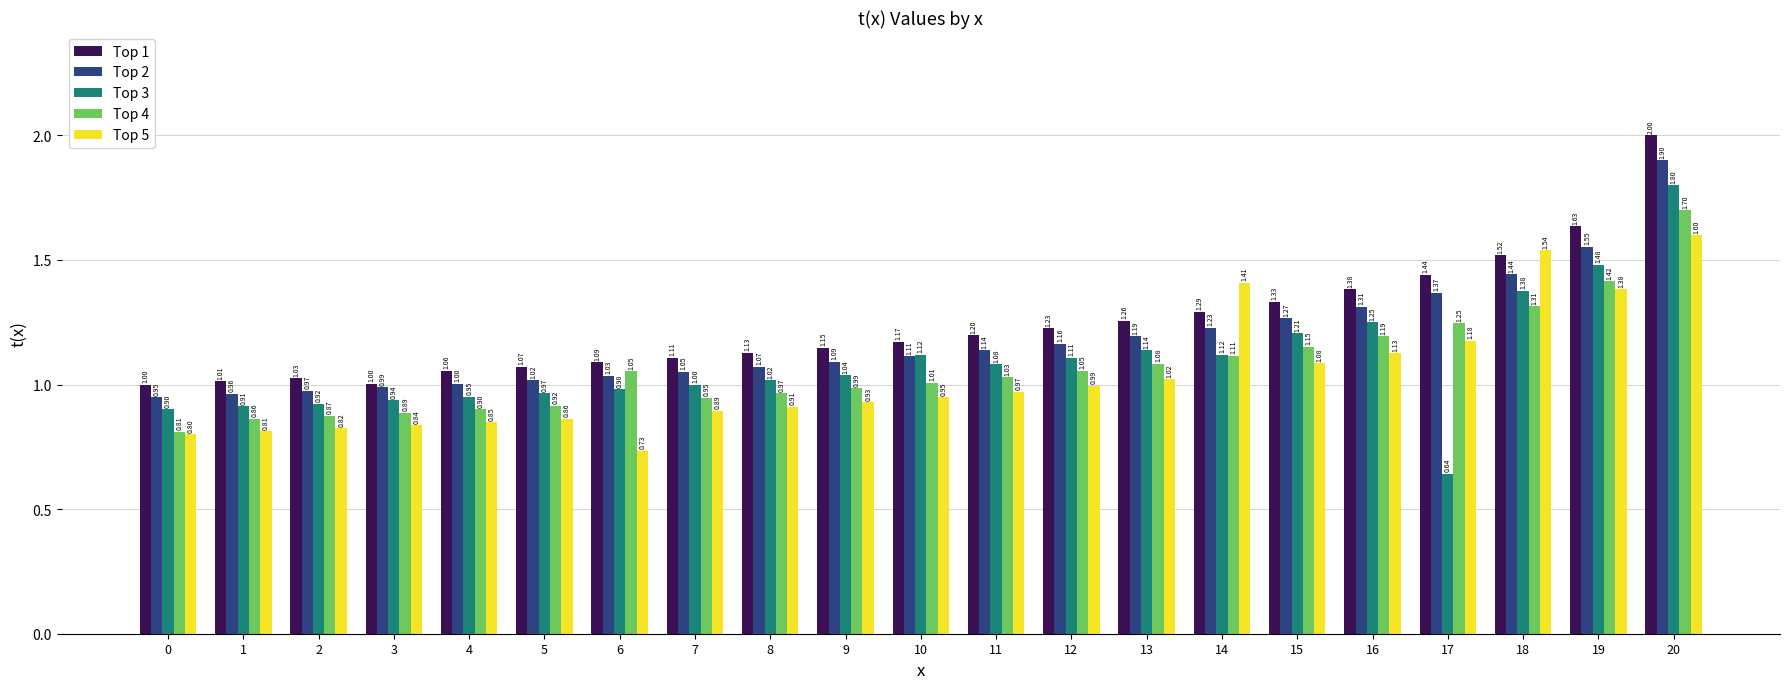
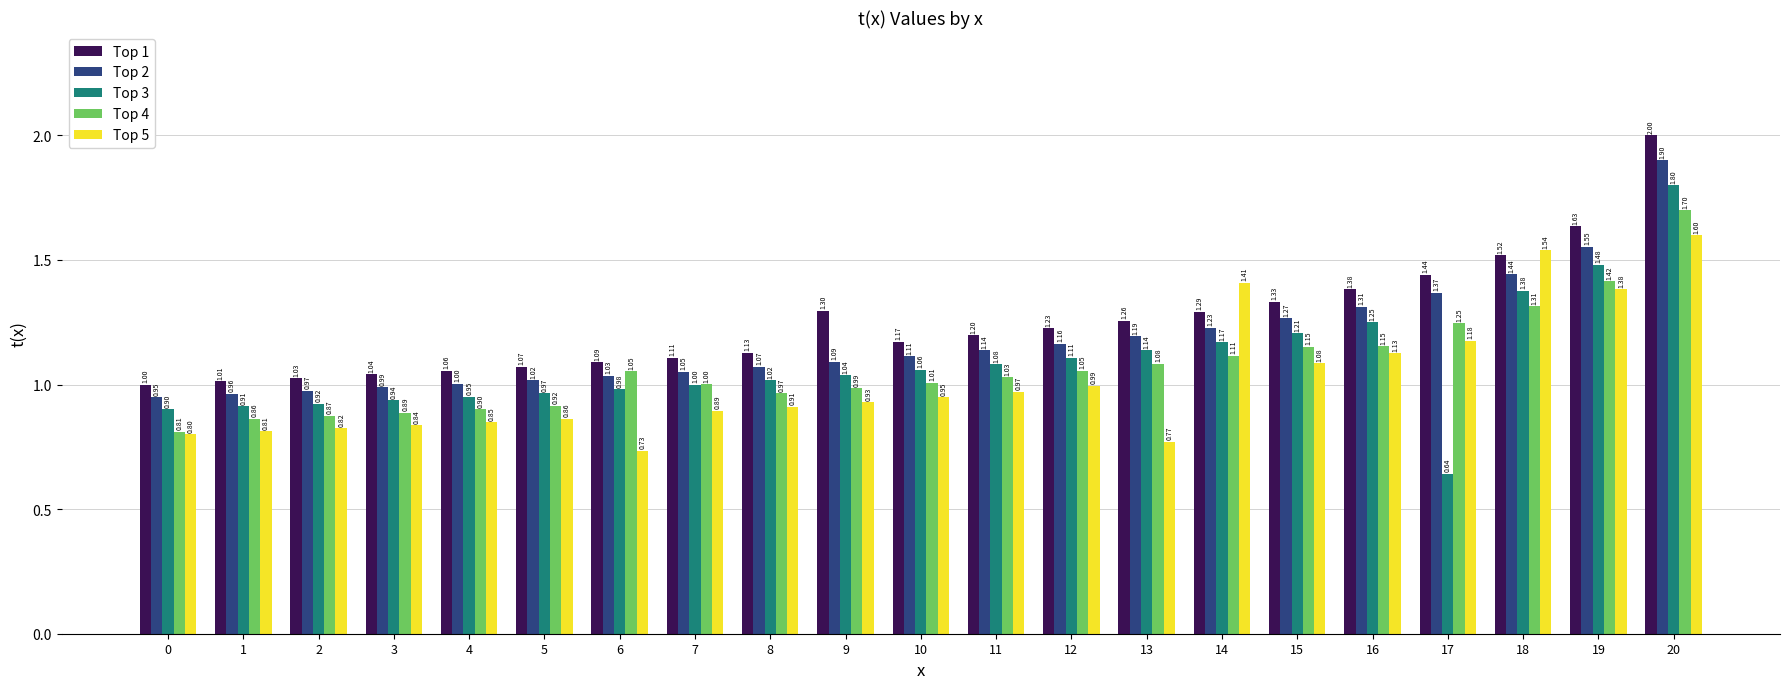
Top 1, 3: 1.00 -> 1.04
Top 4, 7: 0.95 -> 1.00
Top 1, 9: 1.15 -> 1.30
Top 3, 10: 1.12 -> 1.06
Top 5, 13: 1.02 -> 0.77
Top 3, 14: 1.12 -> 1.17
Top 4, 16: 1.19 -> 1.15
